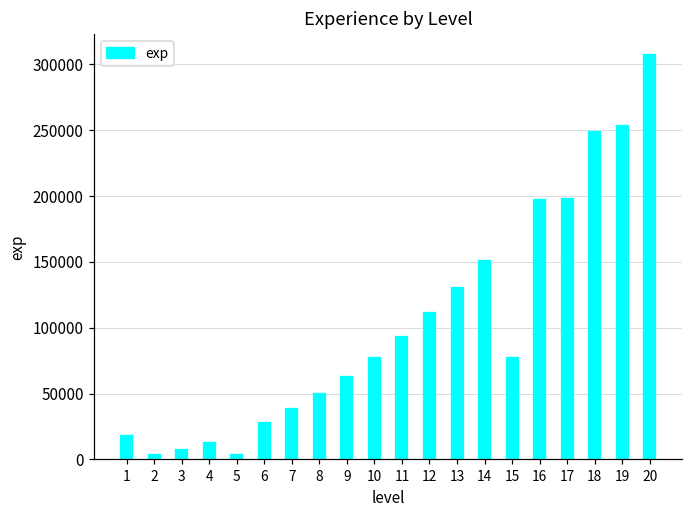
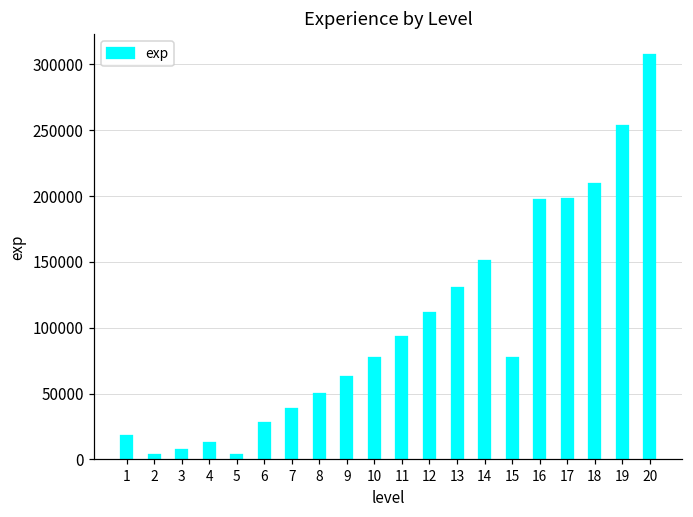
18: 249000 -> 209000
